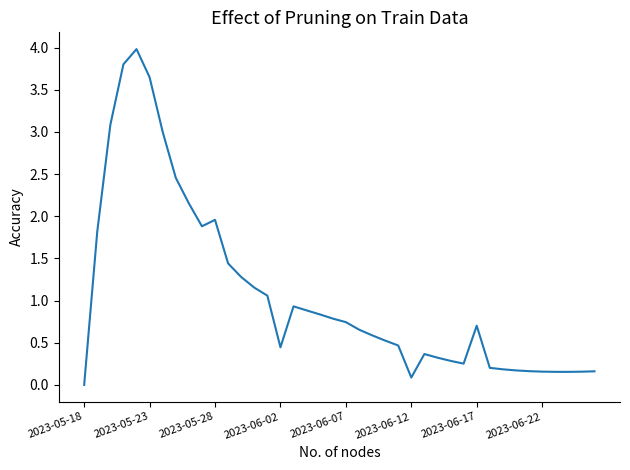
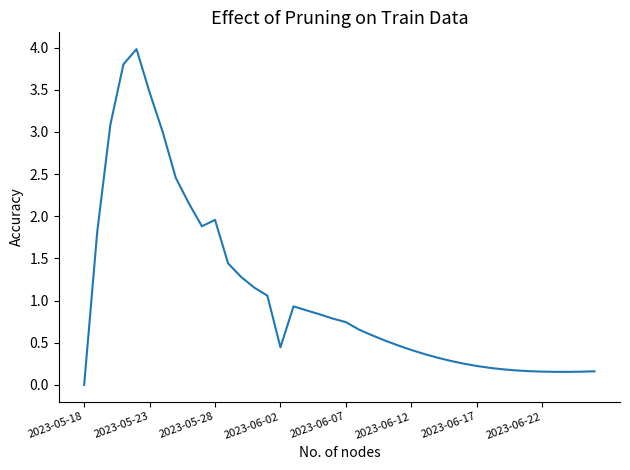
2023-05-23: 3.6 -> 3.5
2023-06-12: 0.1 -> 0.4
2023-06-17: 0.7 -> 0.2
